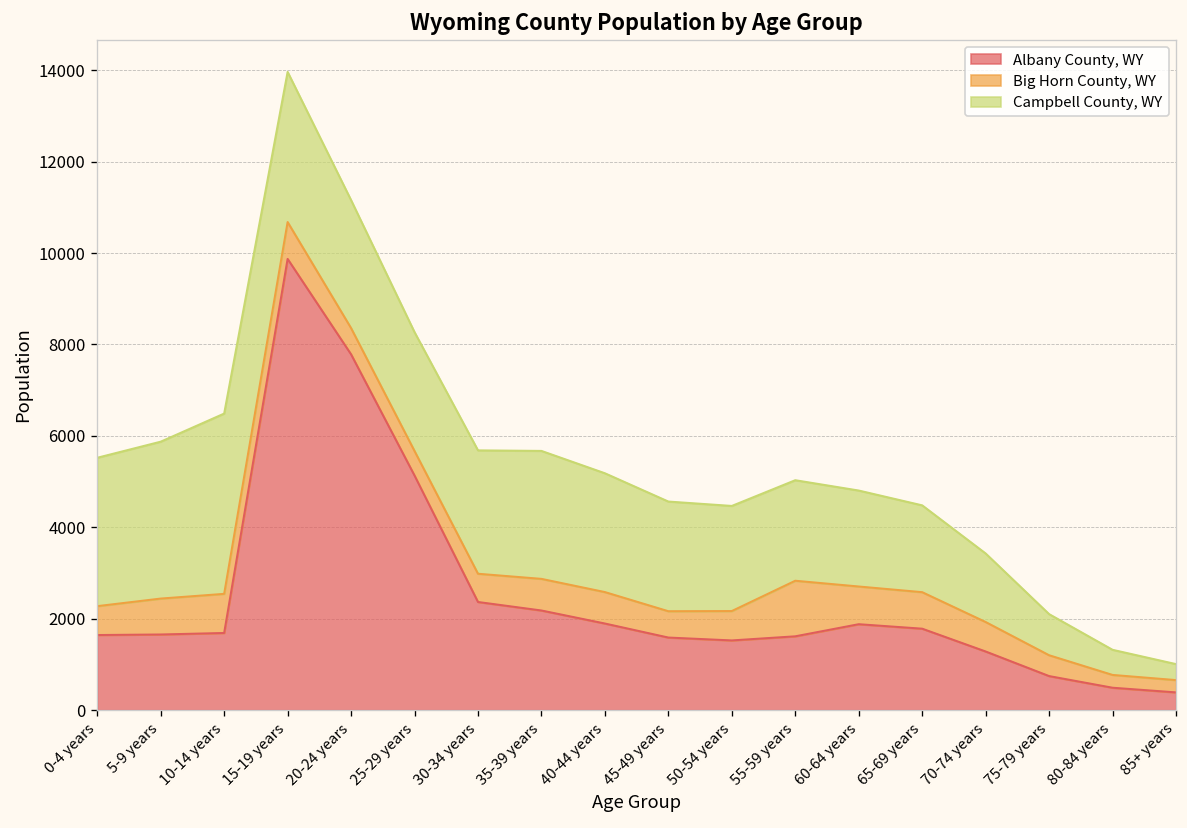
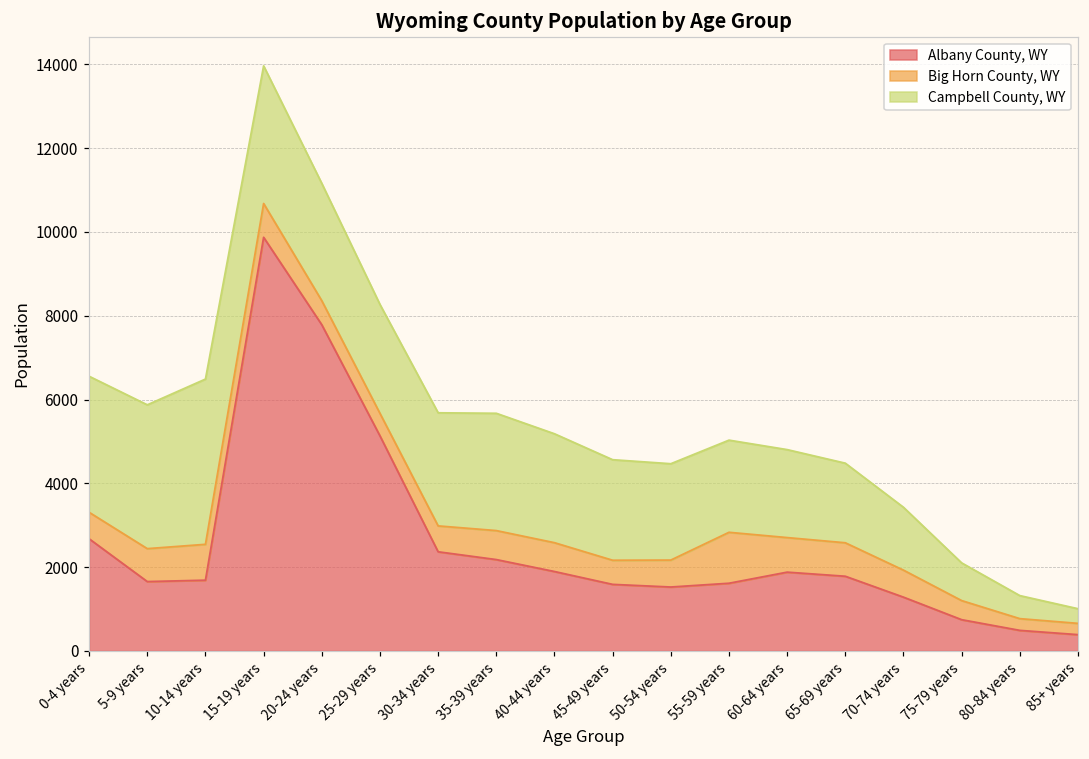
Albany County, WY, 0-4 years: 1600 -> 2700
